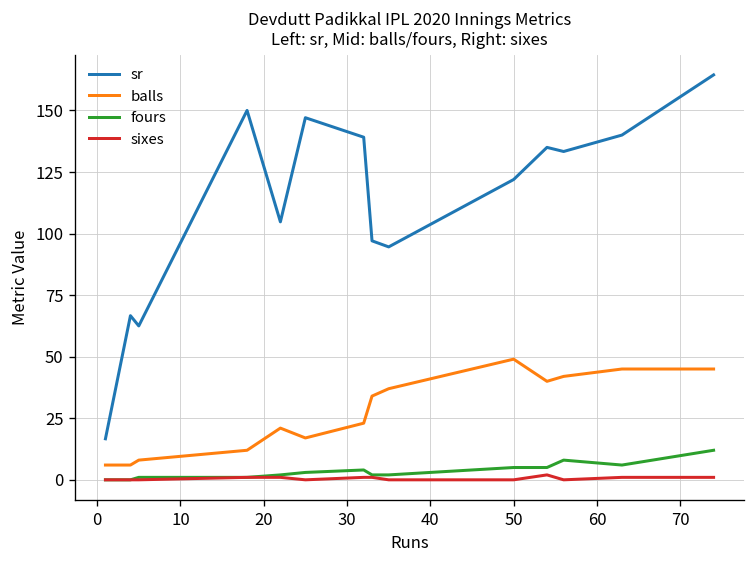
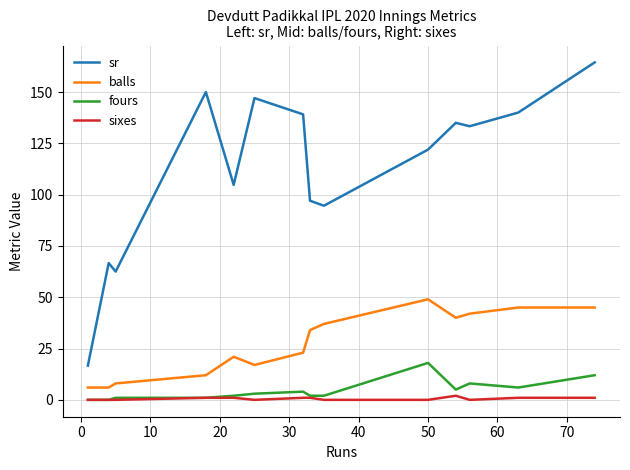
fours, 50: 5 -> 18
